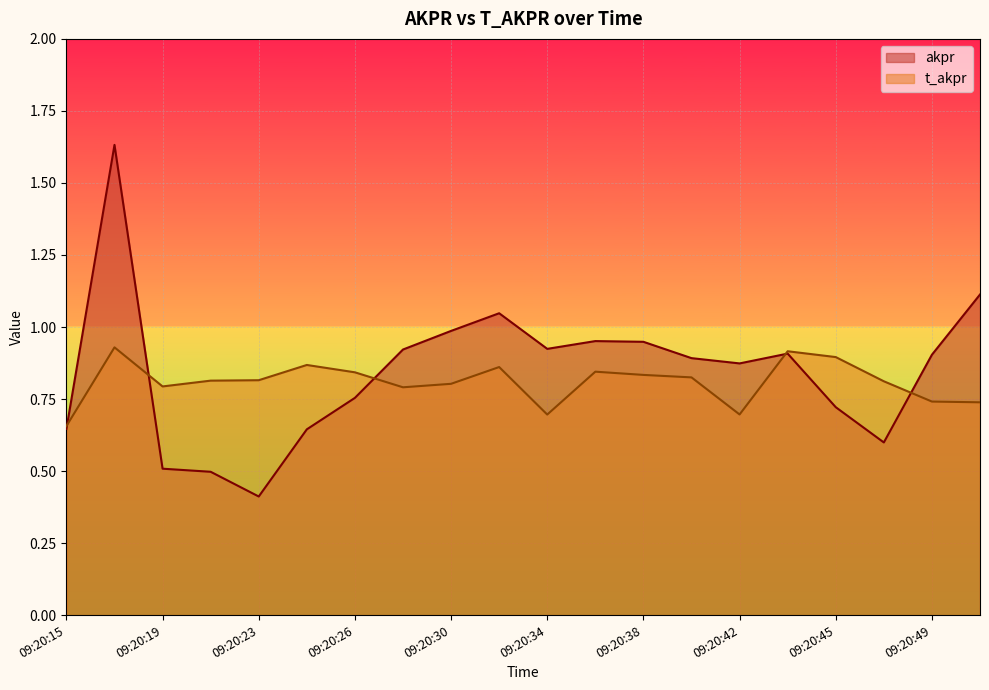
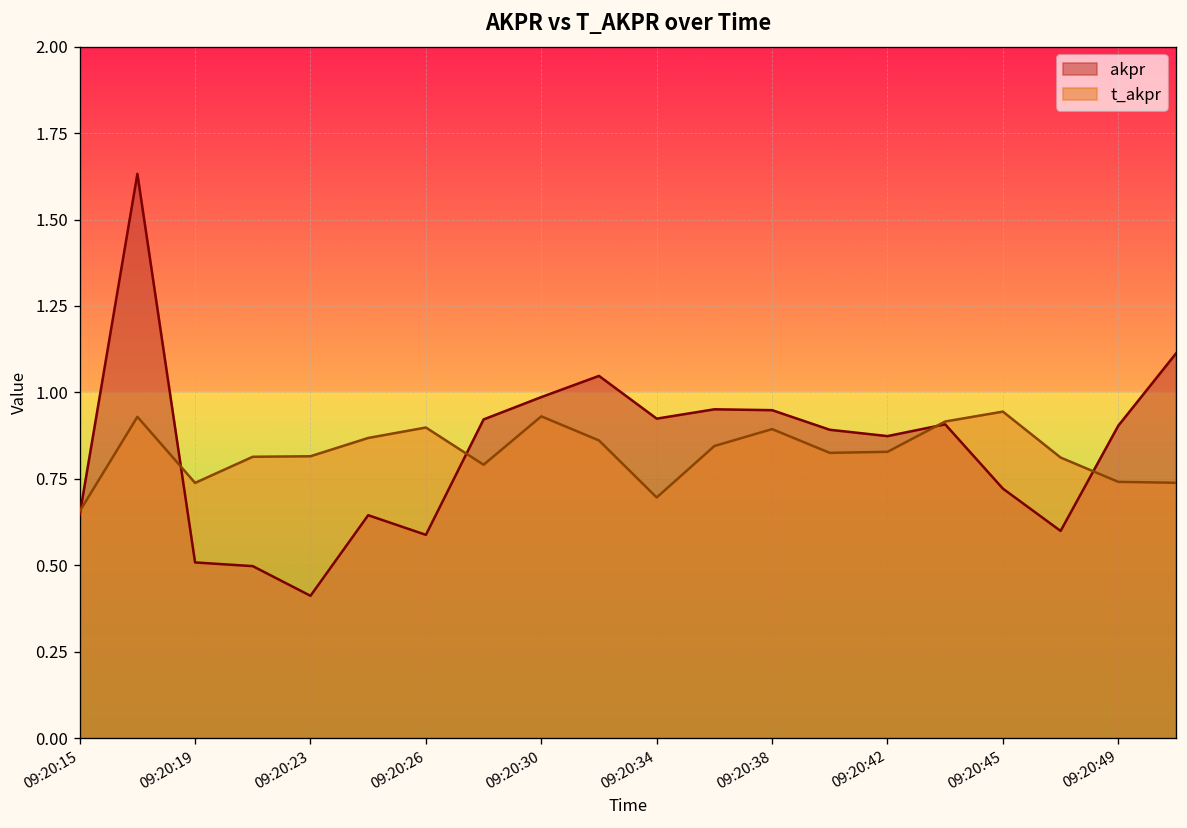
t_akpr, 09:20:19: 0.79 -> 0.74
akpr, 09:20:26: 0.75 -> 0.59
t_akpr, 09:20:26: 0.84 -> 0.90
t_akpr, 09:20:30: 0.80 -> 0.93
t_akpr, 09:20:38: 0.83 -> 0.89
t_akpr, 09:20:42: 0.70 -> 0.83
t_akpr, 09:20:45: 0.90 -> 0.94
